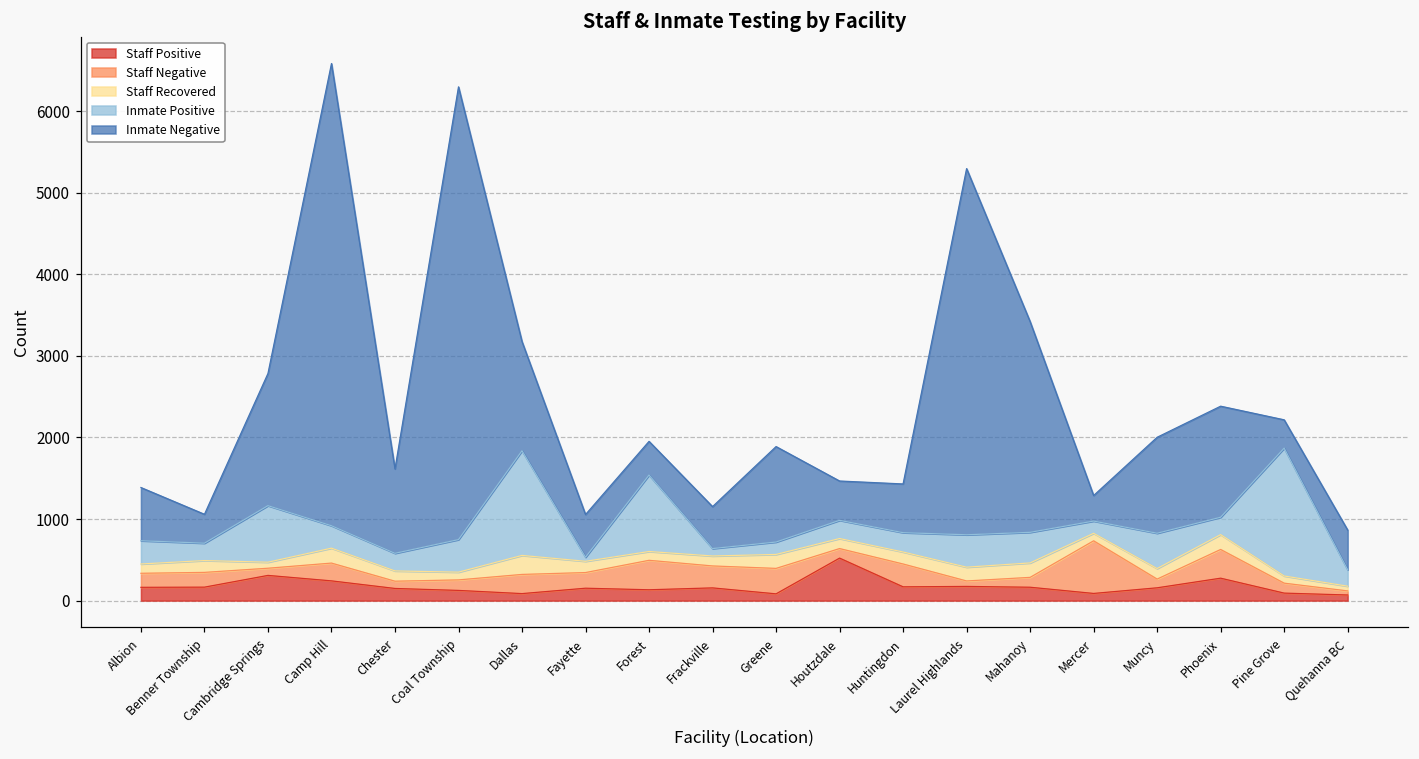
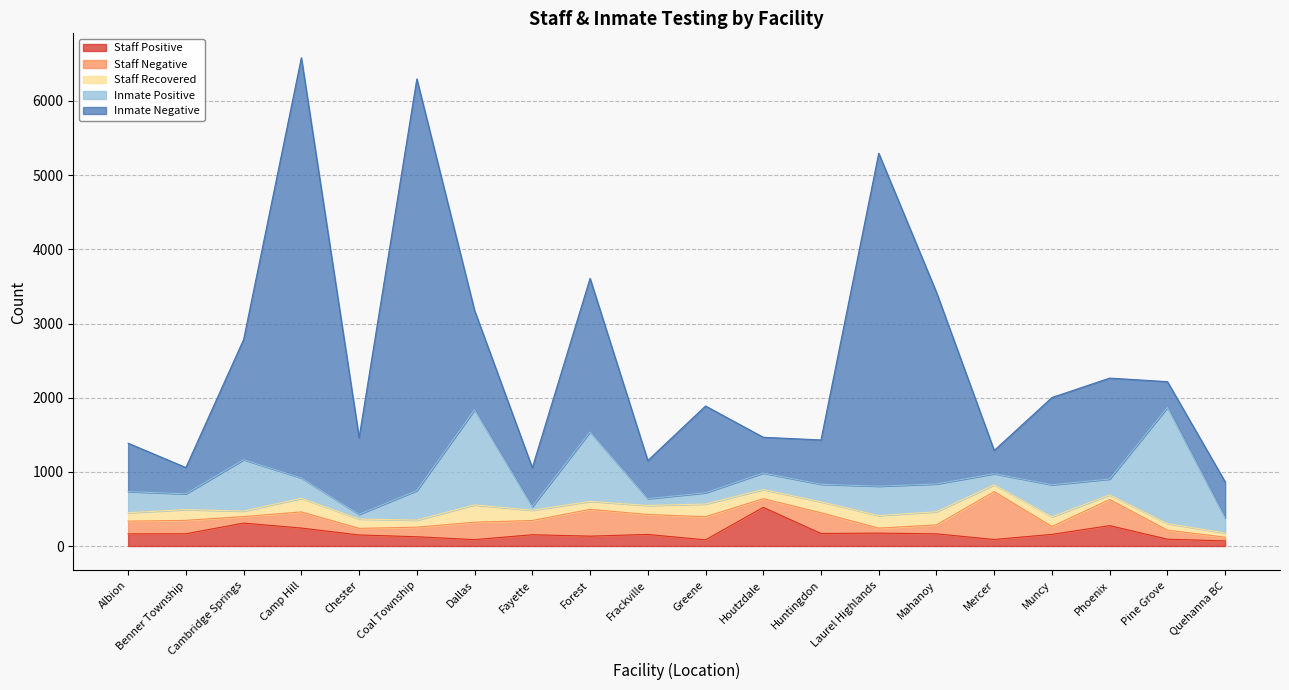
Inmate Positive, Chester: 200 -> 100
Inmate Negative, Forest: 400 -> 2100
Staff Recovered, Phoenix: 200 -> 100
